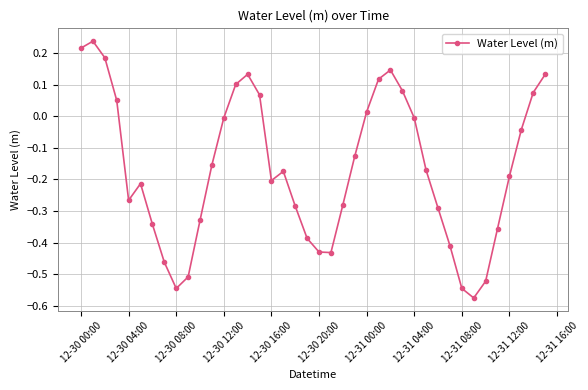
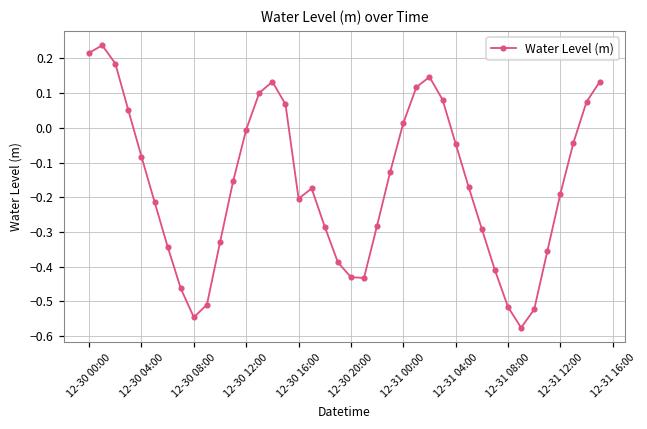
12-30 04:00: -0.27 -> -0.08
12-31 04:00: -0.01 -> -0.05
12-31 08:00: -0.55 -> -0.52
